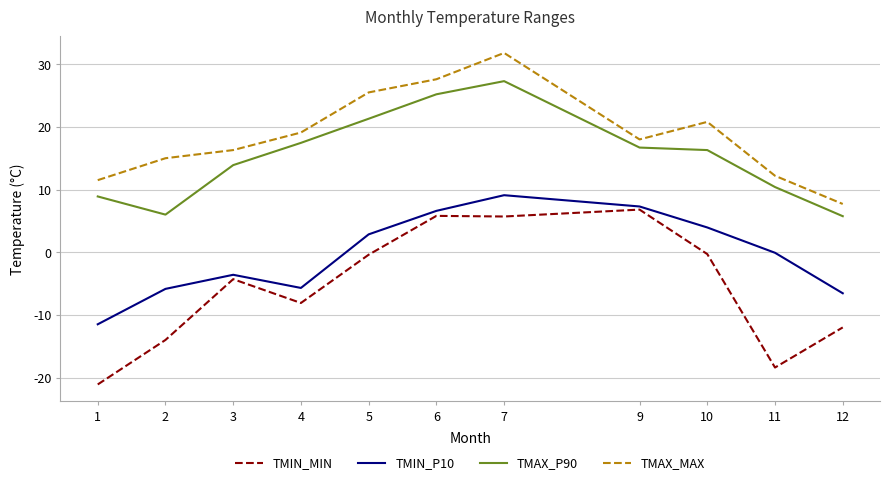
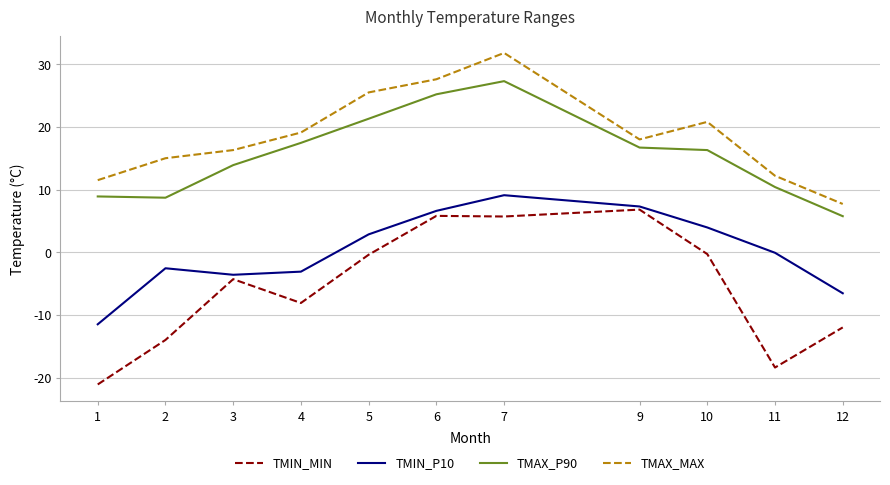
TMIN_P10, 2: -6 -> -3
TMAX_P90, 2: 6 -> 9
TMIN_P10, 4: -6 -> -3
